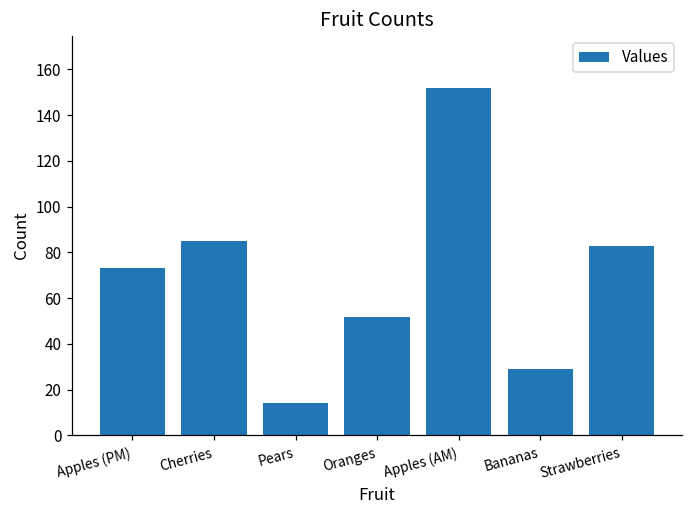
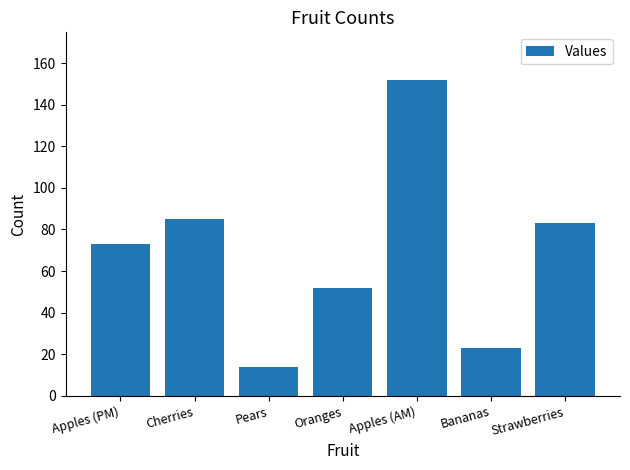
Bananas: 29 -> 23
